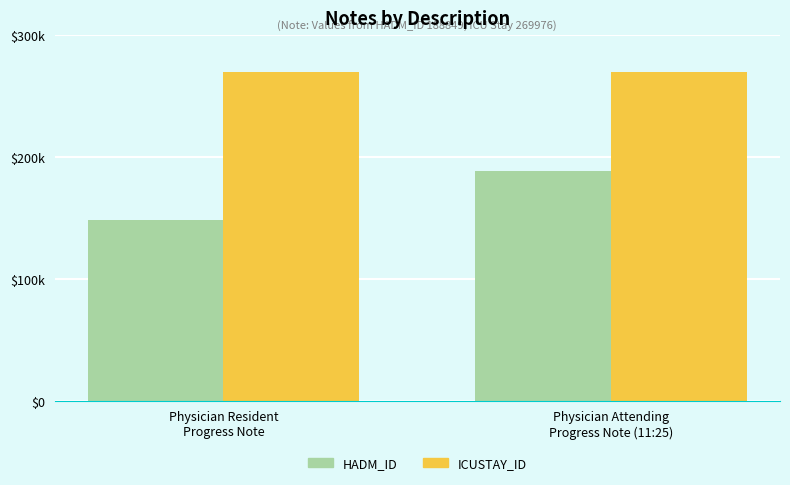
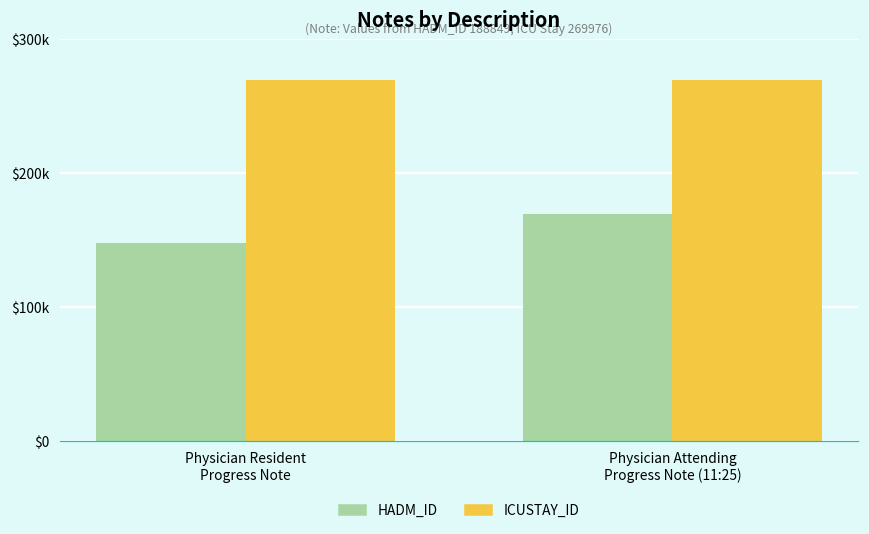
HADM_ID, Physician Attending Progress Note (11:25): $189000 -> $170000
